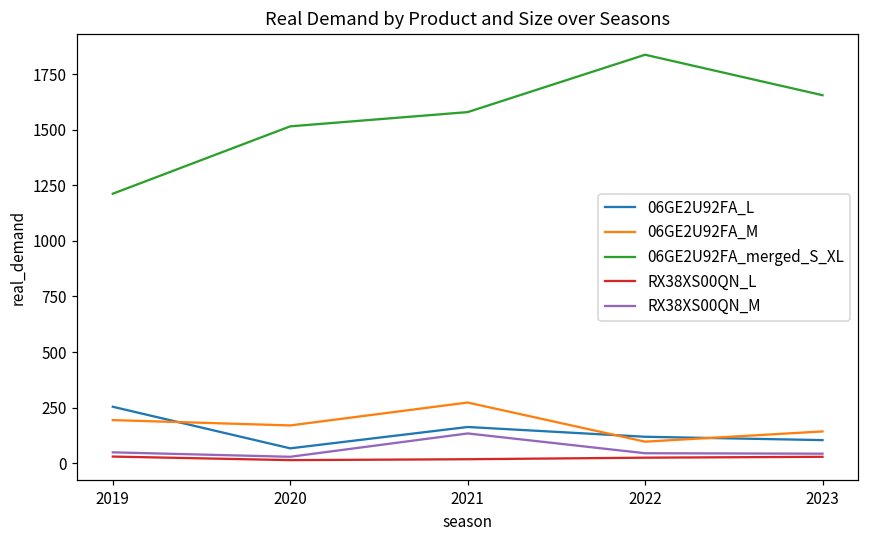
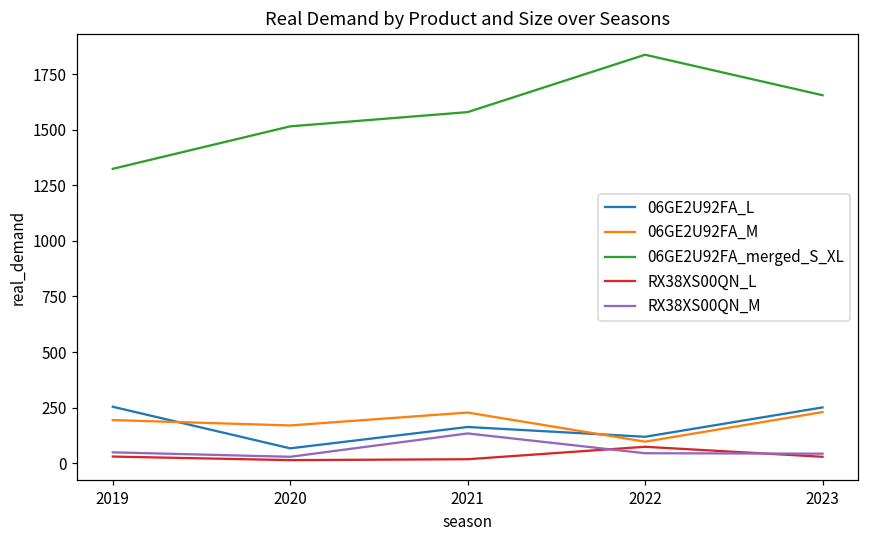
06GE2U92FA_merged_S_XL, 2019: 1210 -> 1320
06GE2U92FA_M, 2021: 270 -> 230
RX38XS00QN_L, 2022: 30 -> 70
06GE2U92FA_L, 2023: 100 -> 250
06GE2U92FA_M, 2023: 140 -> 230
